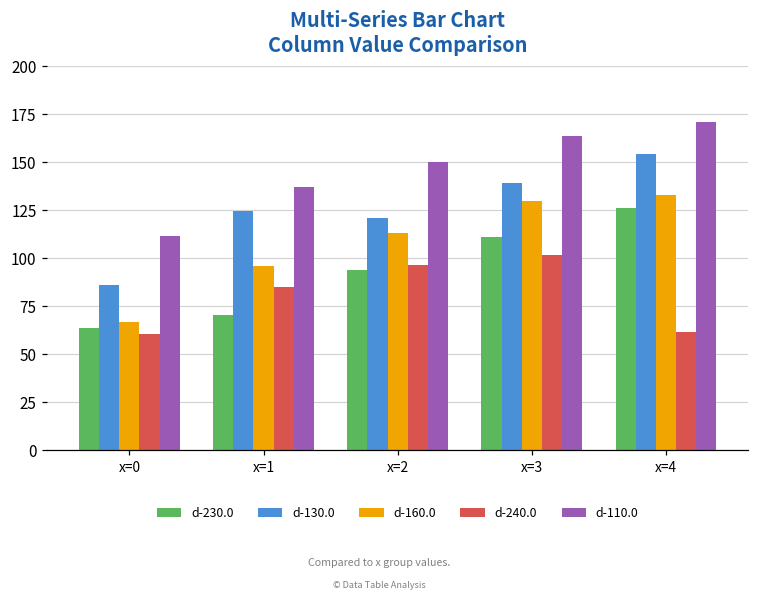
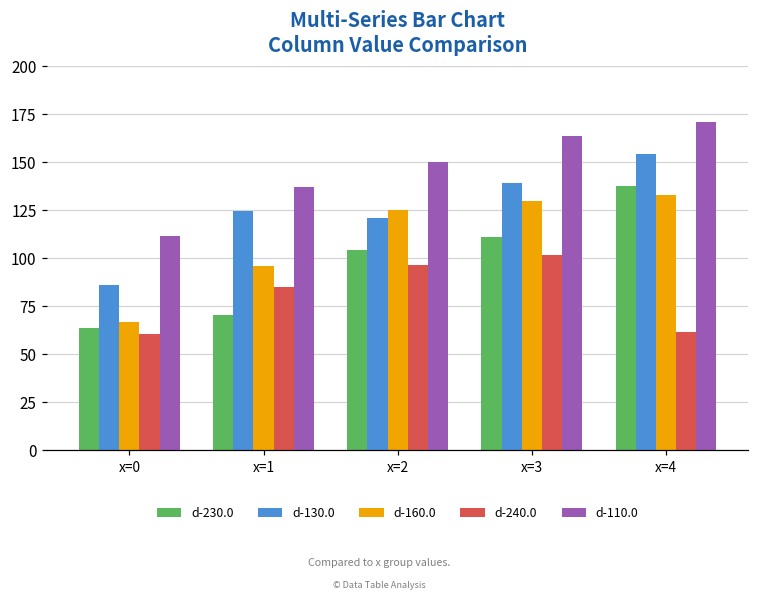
d-230.0, x=2: 94 -> 104
d-160.0, x=2: 113 -> 125
d-230.0, x=4: 126 -> 138
